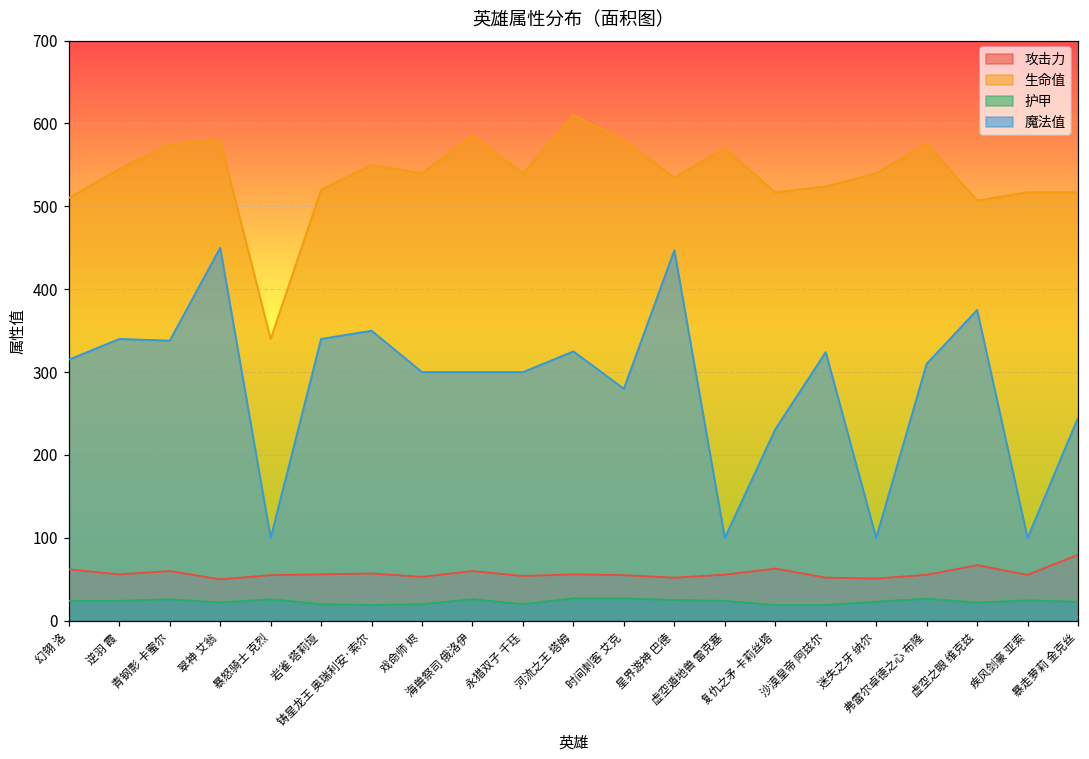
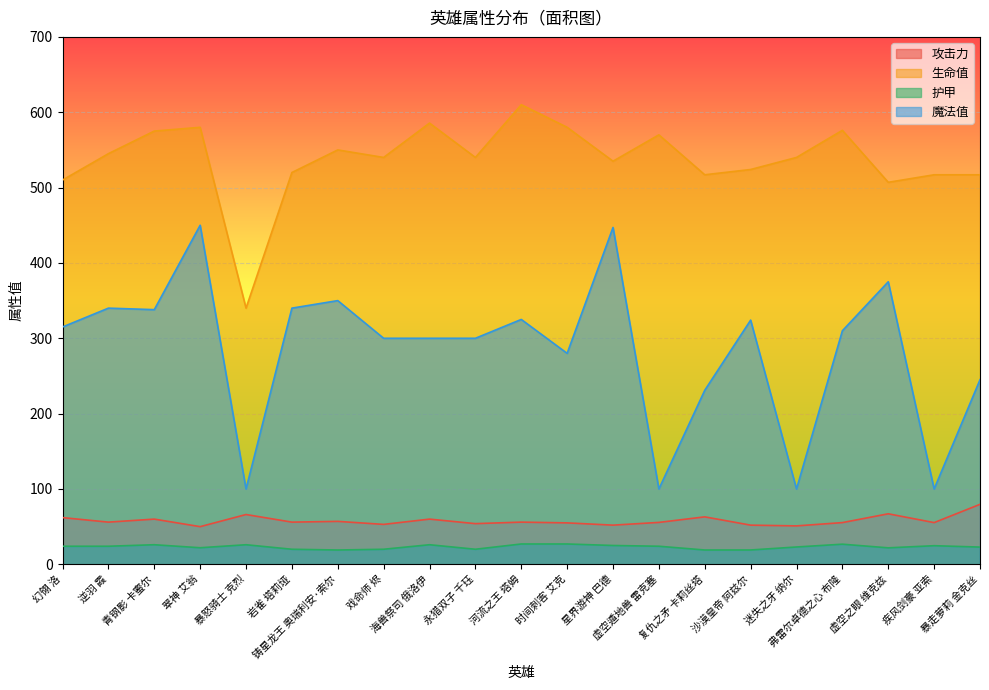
攻击力, 暴怒骑士 克烈: 60 -> 70
